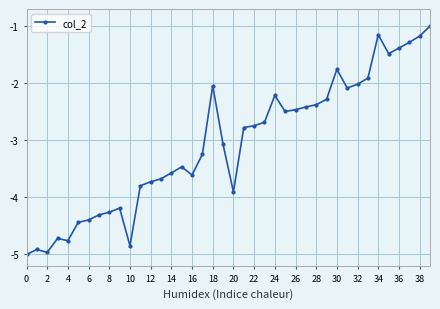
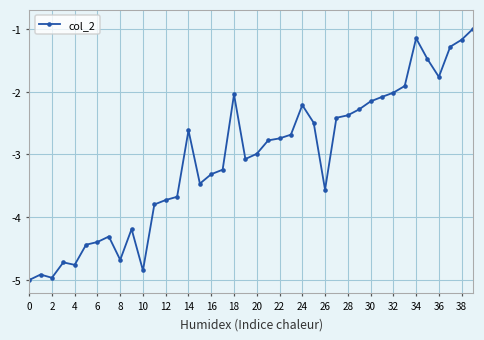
8: -4.3 -> -4.7
14: -3.6 -> -2.6
16: -3.6 -> -3.3
20: -3.9 -> -3.0
26: -2.5 -> -3.6
30: -1.8 -> -2.2
36: -1.4 -> -1.8
